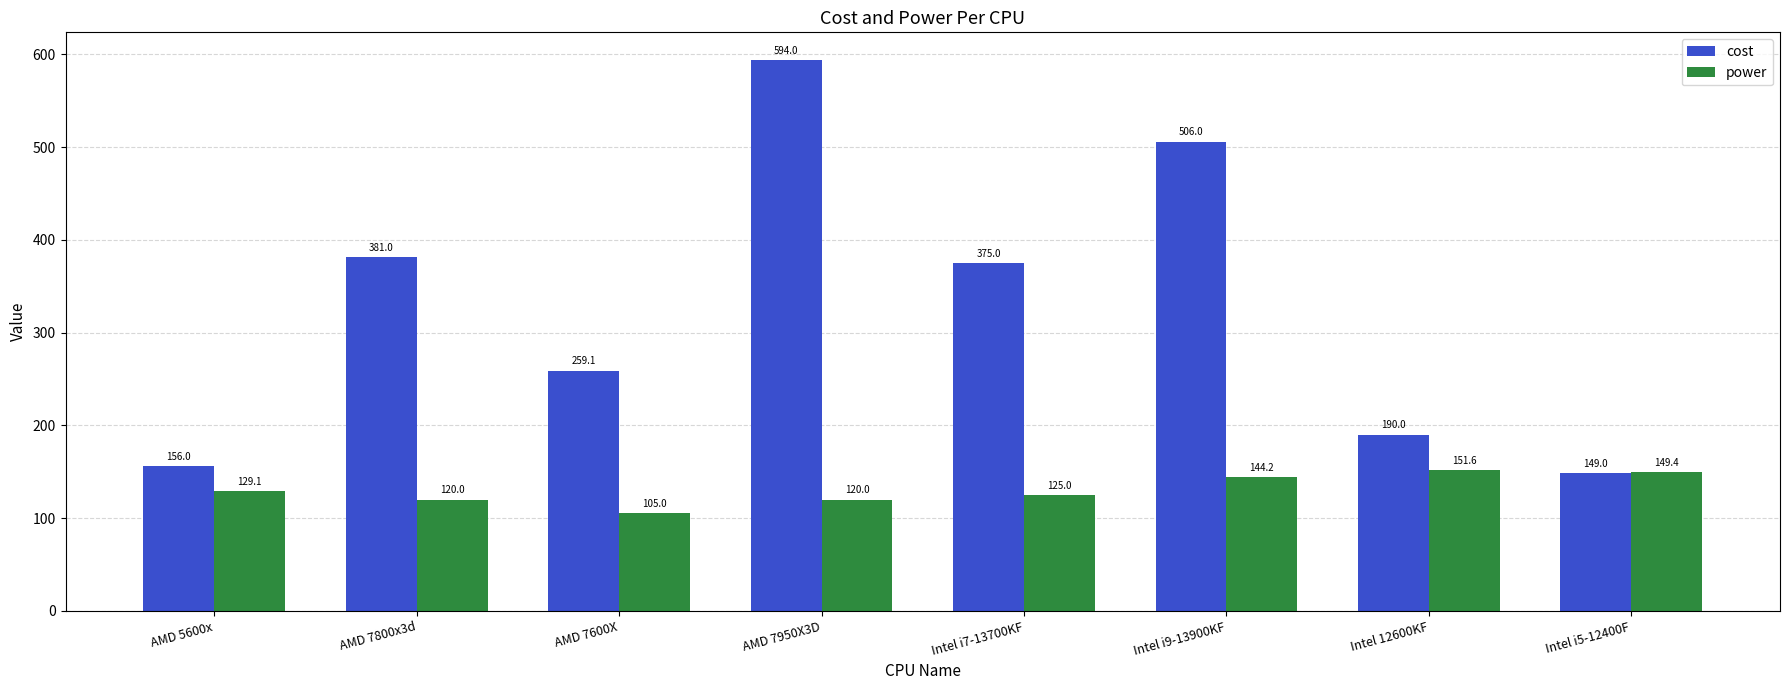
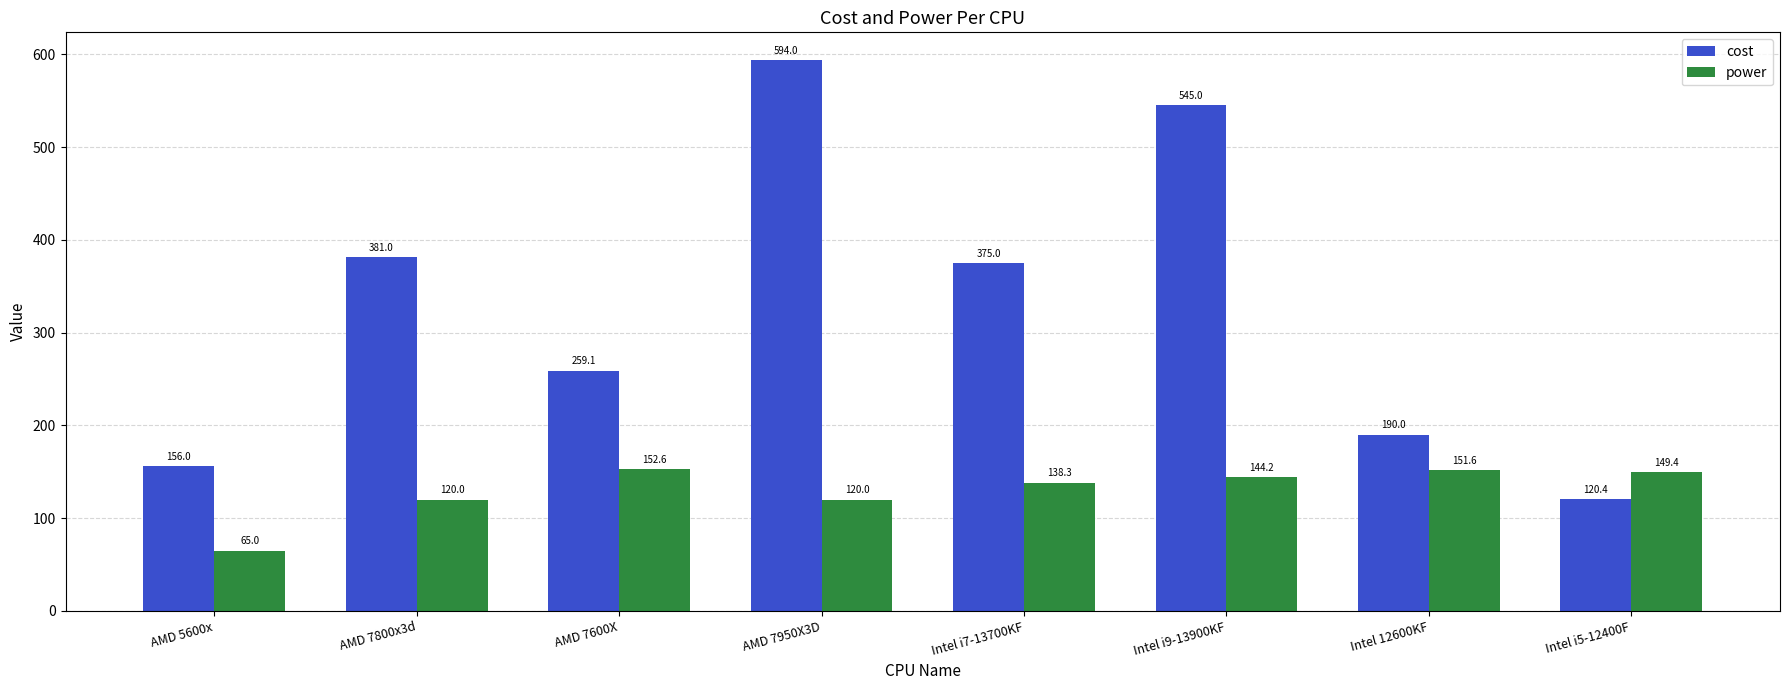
power, AMD 5600x: 129.1 -> 65.0
power, AMD 7600X: 105.0 -> 152.6
power, Intel i7-13700KF: 125.0 -> 138.3
cost, Intel i9-13900KF: 506.0 -> 545.0
cost, Intel i5-12400F: 149.0 -> 120.4
